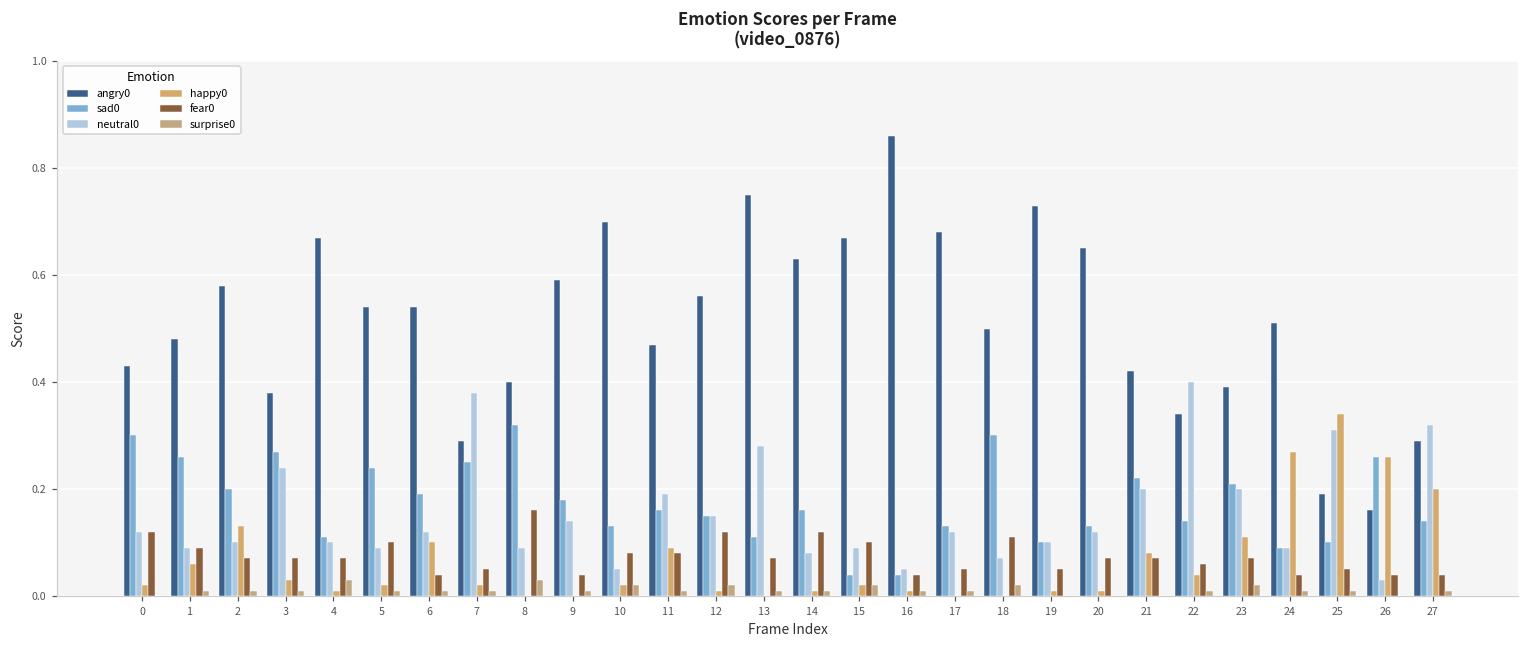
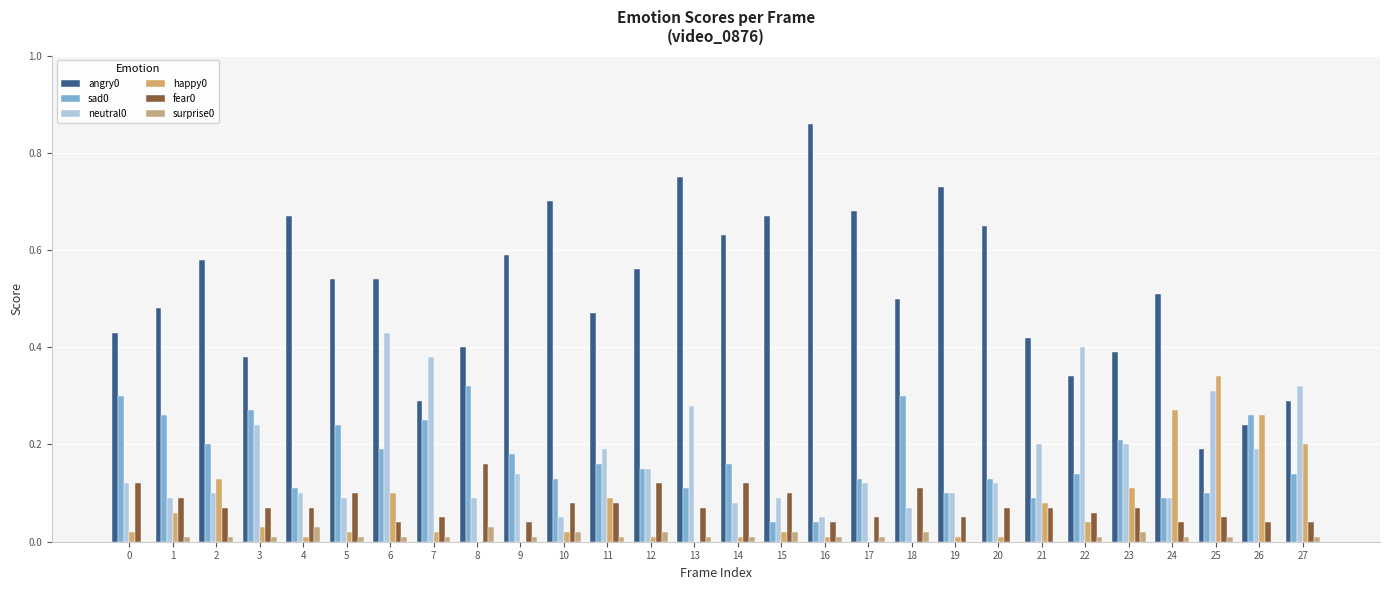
neutral0, 6: 0.12 -> 0.43
sad0, 21: 0.22 -> 0.09
angry0, 26: 0.16 -> 0.24
neutral0, 26: 0.03 -> 0.19
